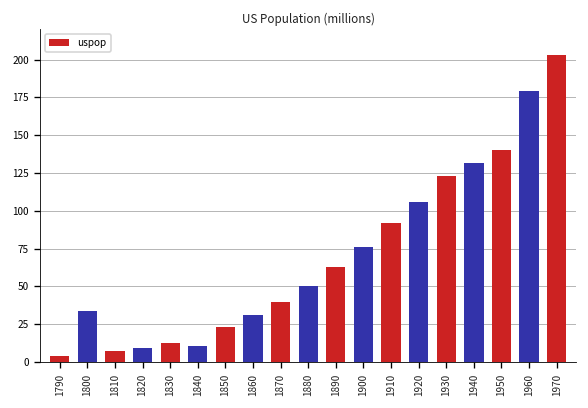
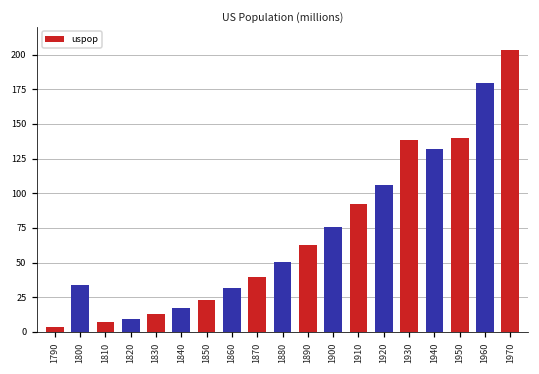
1840: 11 -> 17
1930: 123 -> 138
